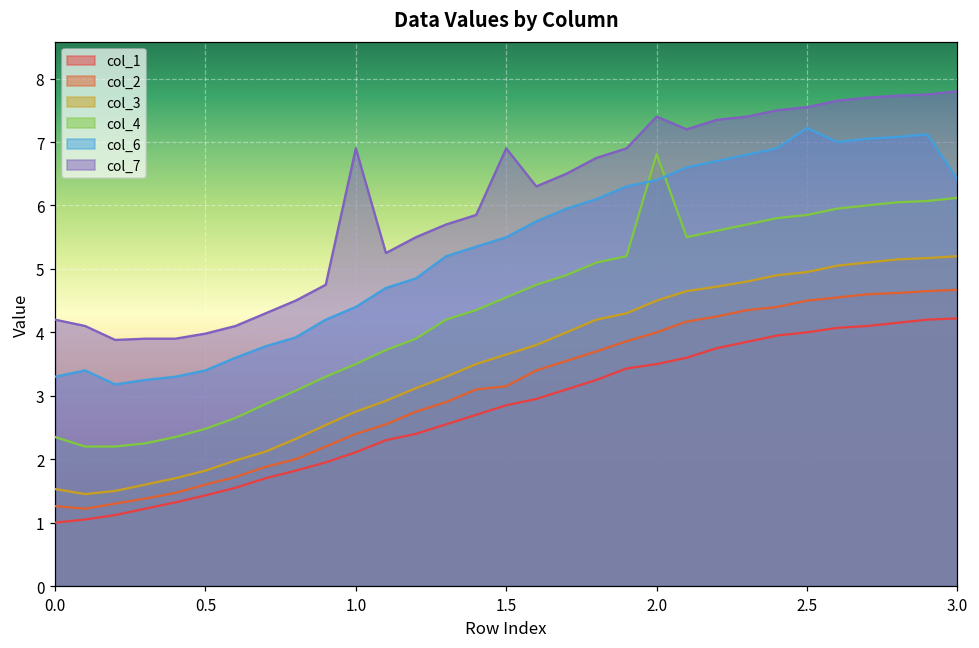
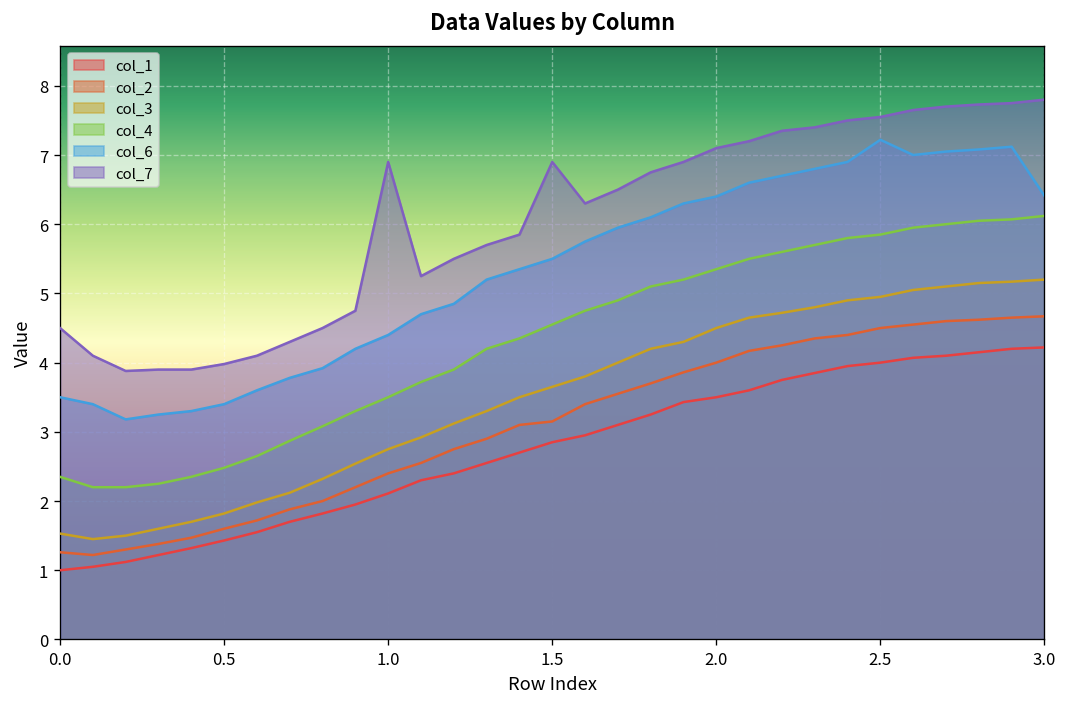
col_6, 0.0: 3.3 -> 3.5
col_7, 0.0: 4.2 -> 4.5
col_4, 2.0: 6.8 -> 5.4
col_7, 2.0: 7.4 -> 7.1
